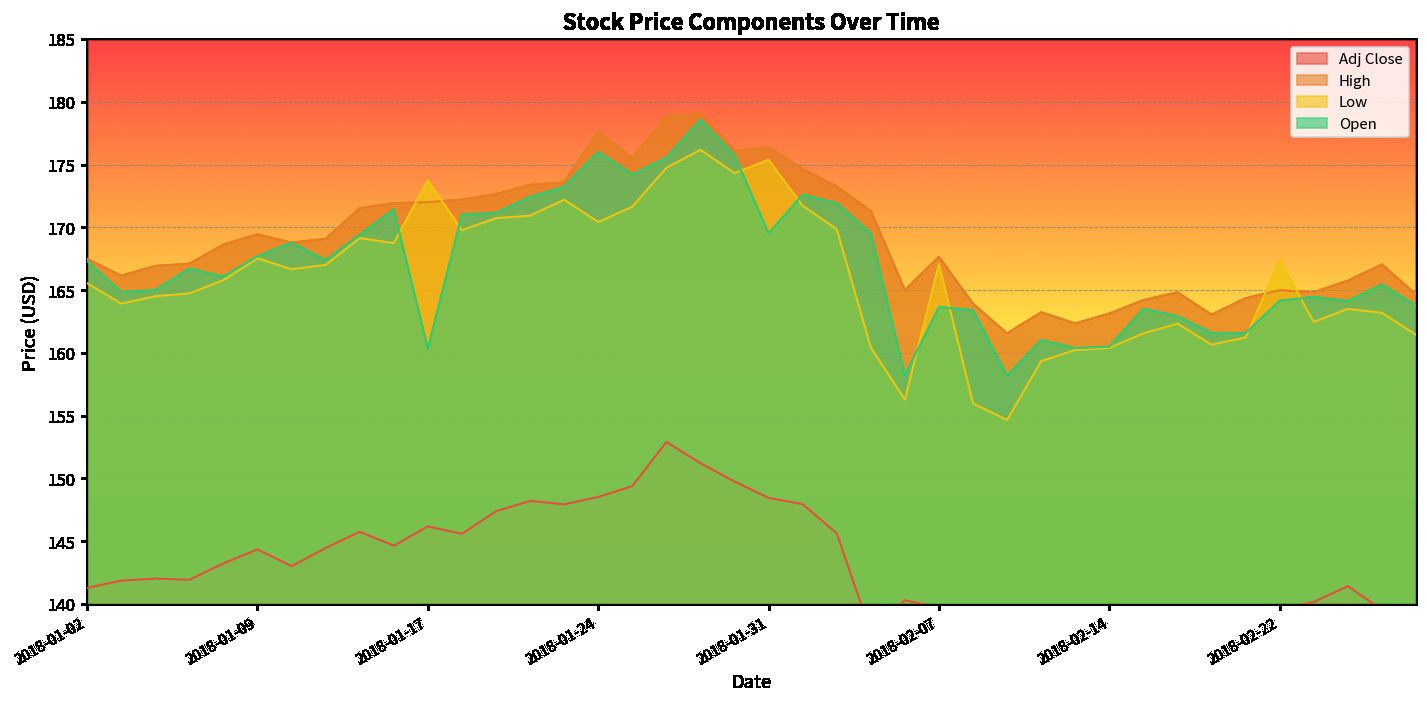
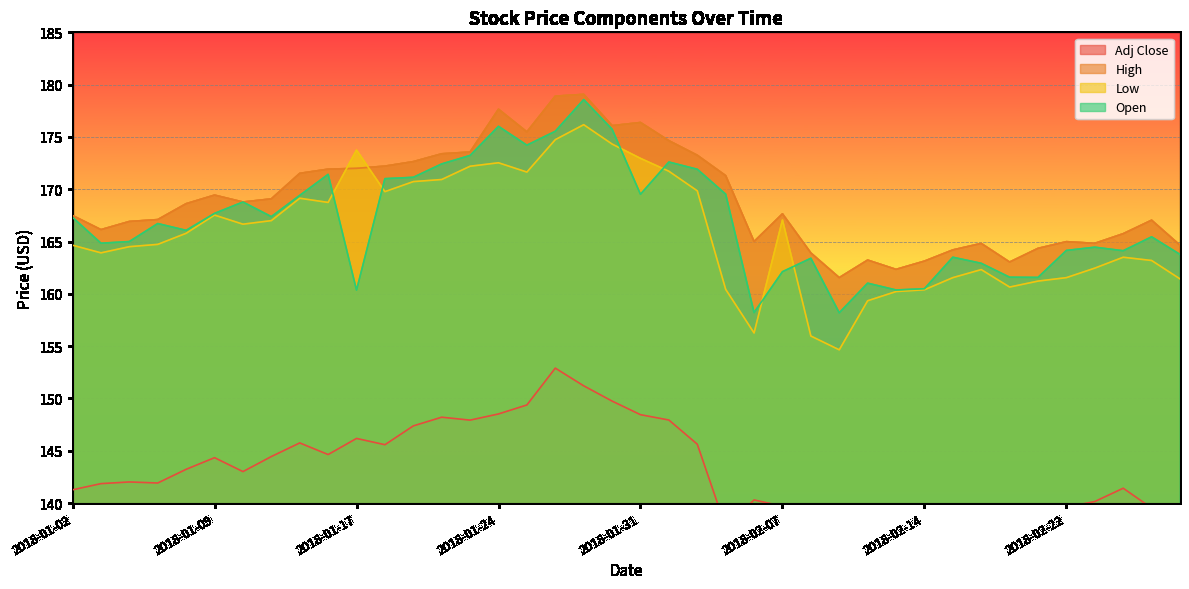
Low, 2018-01-02: 165.6 -> 164.7
Low, 2018-01-24: 170.4 -> 172.5
Low, 2018-01-31: 175.4 -> 173.0
Open, 2018-02-07: 163.7 -> 162.1
Low, 2018-02-22: 167.4 -> 161.6
